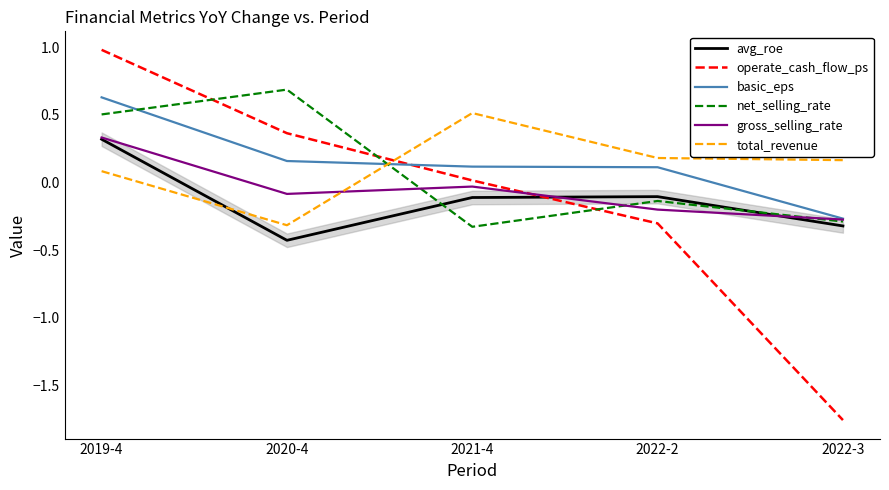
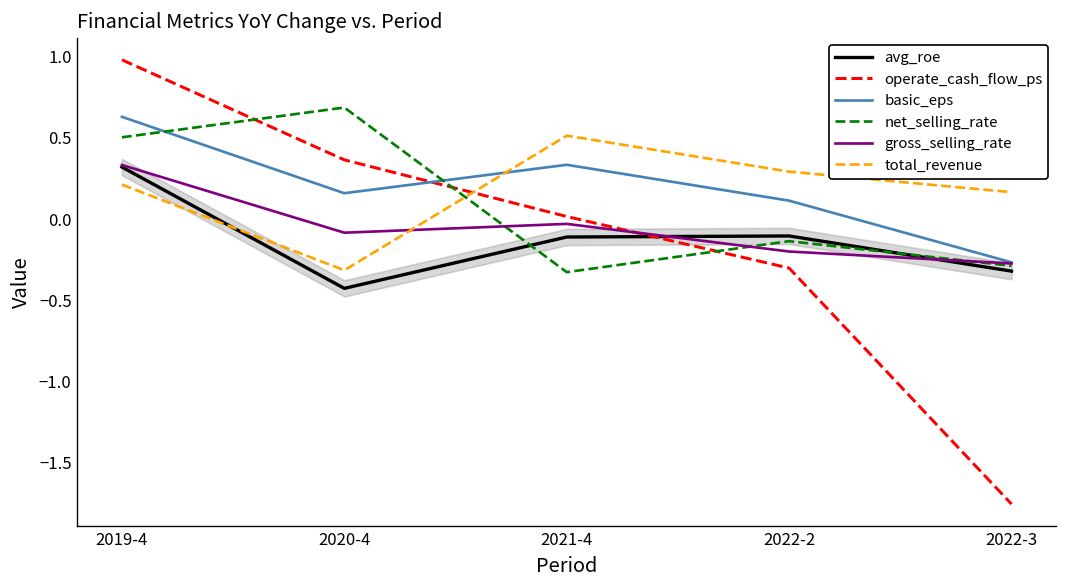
total_revenue, 2019-4: 0.08 -> 0.21
basic_eps, 2021-4: 0.12 -> 0.33
total_revenue, 2022-2: 0.18 -> 0.29
